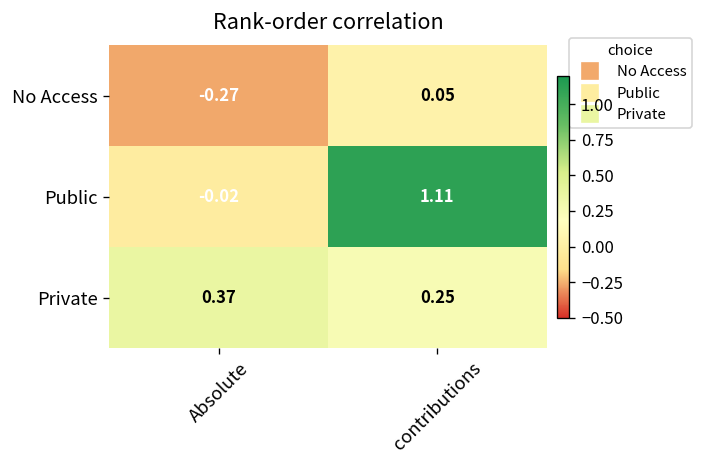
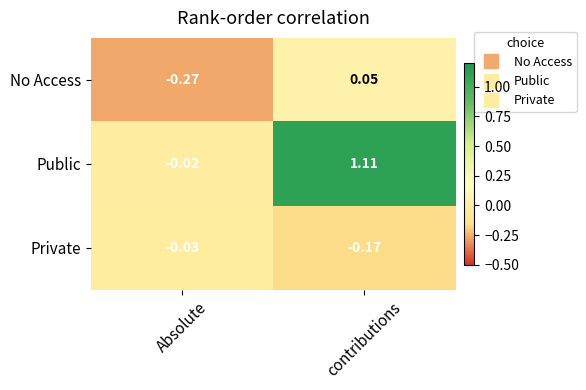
Private, Absolute: 0.37 -> -0.03
Private, contributions: 0.25 -> -0.17
